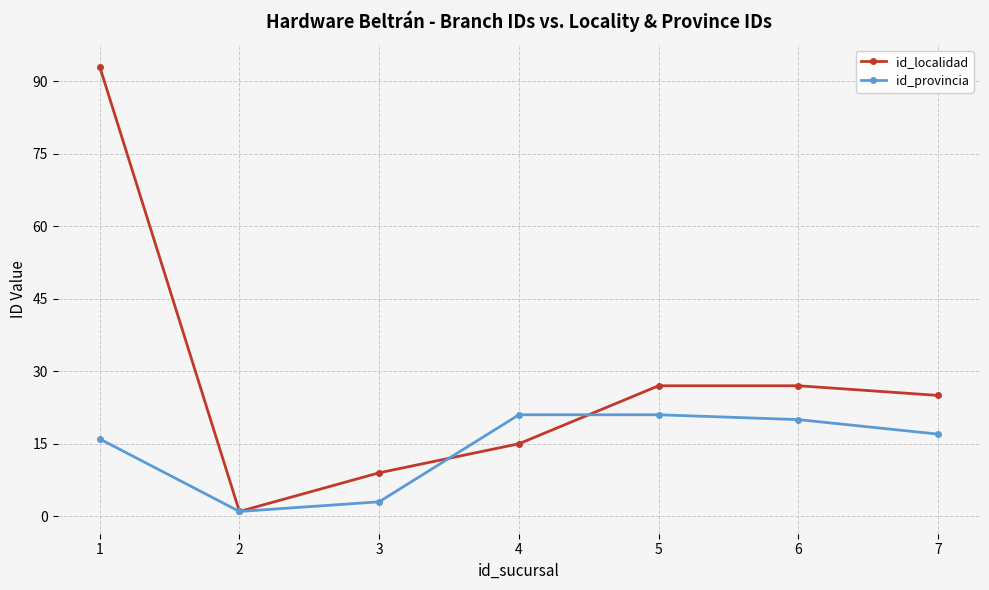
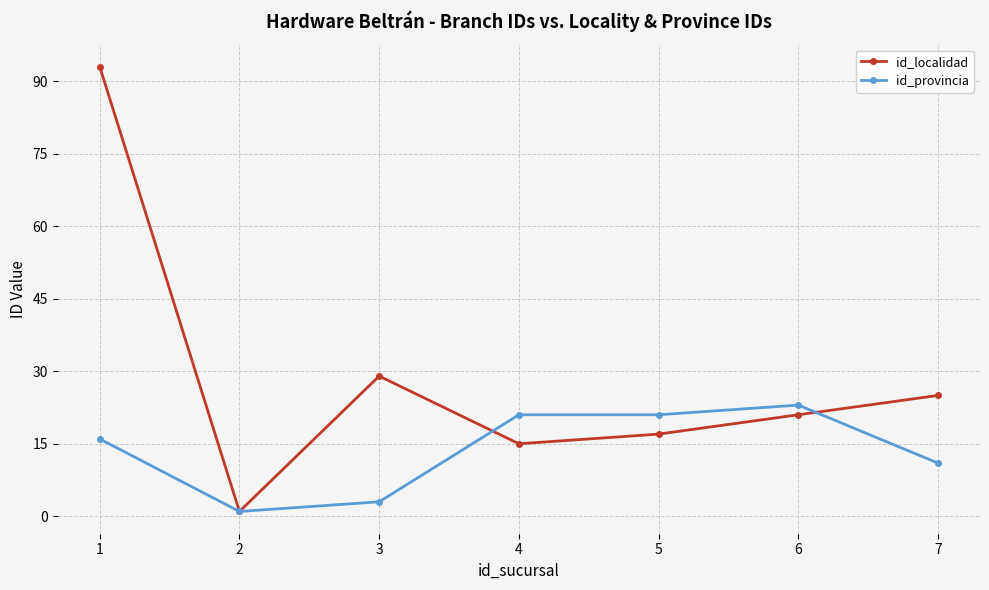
id_localidad, 3: 9 -> 29
id_localidad, 5: 27 -> 17
id_localidad, 6: 27 -> 21
id_provincia, 6: 20 -> 23
id_provincia, 7: 17 -> 11
